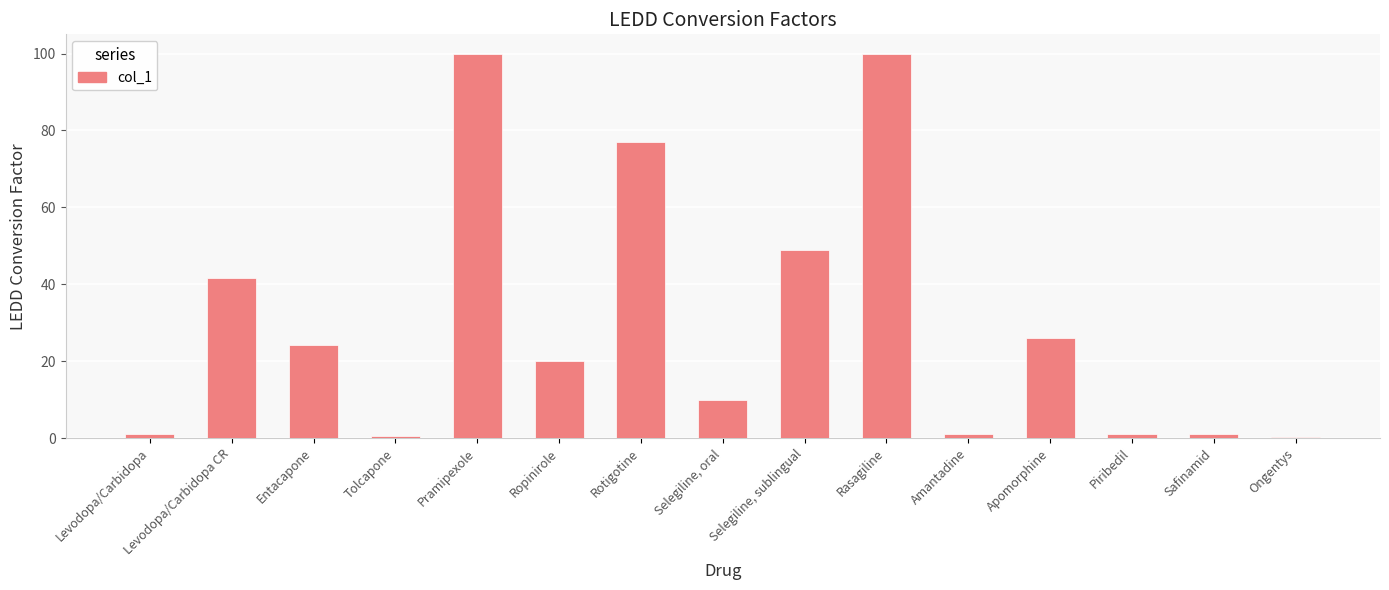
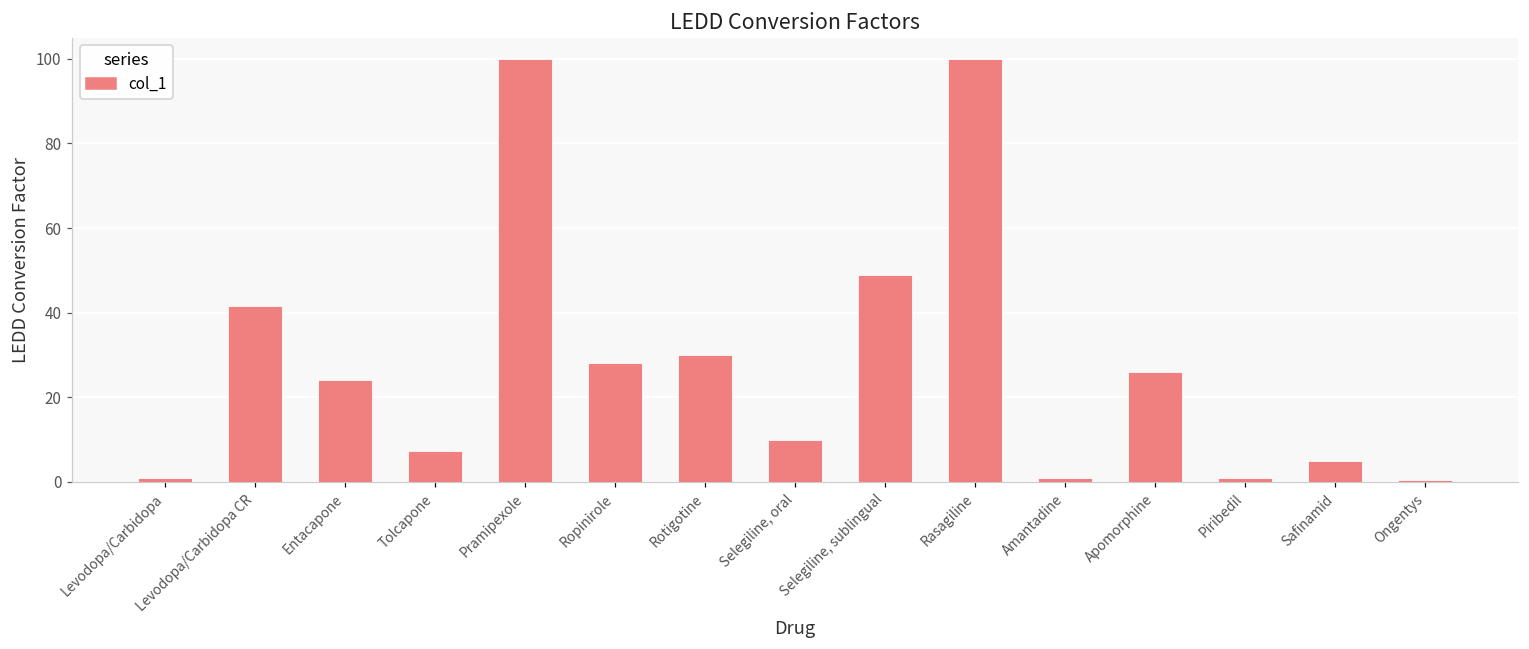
Tolcapone: 1 -> 7
Ropinirole: 20 -> 28
Rotigotine: 77 -> 30
Safinamid: 1 -> 5
